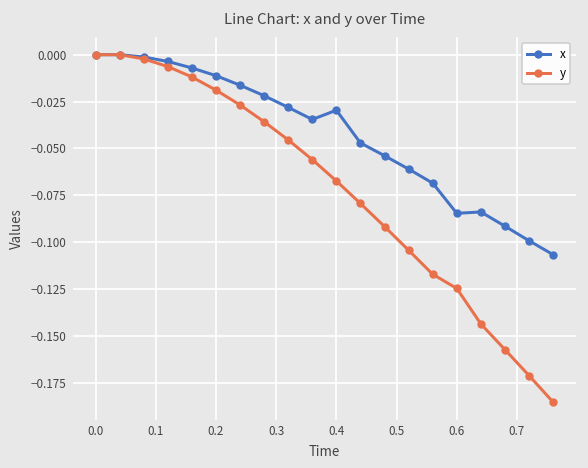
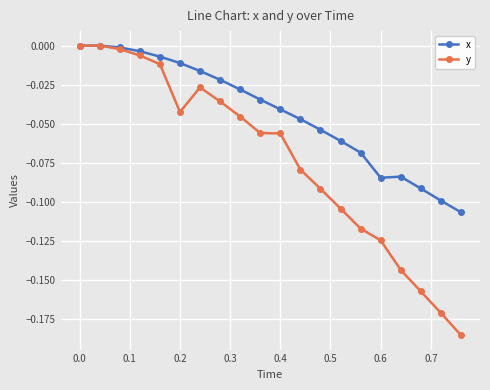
y, 0.2: -0.019 -> -0.043
x, 0.4: -0.030 -> -0.041
y, 0.4: -0.067 -> -0.056
